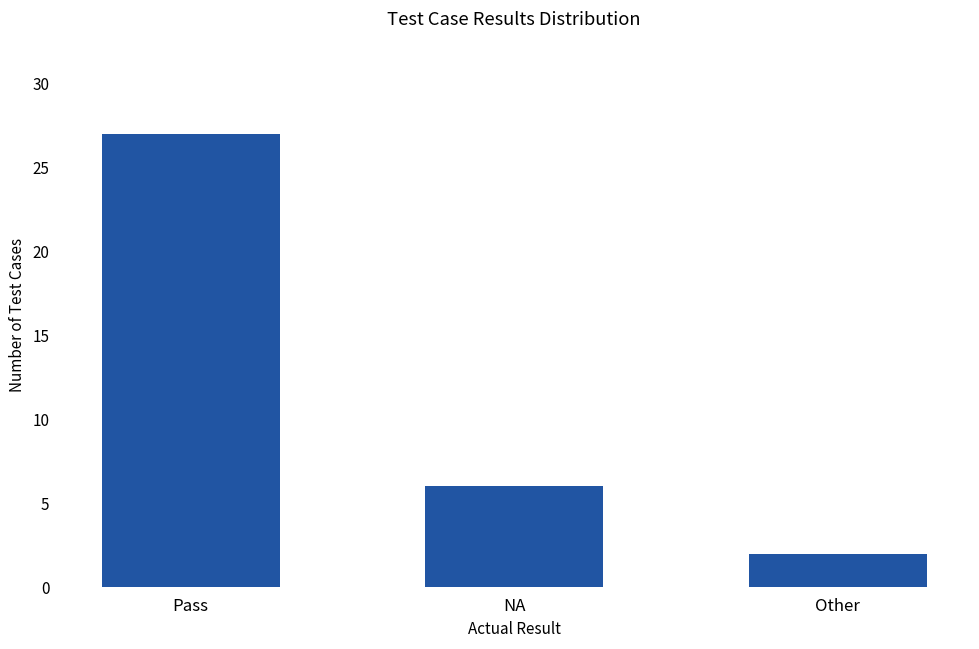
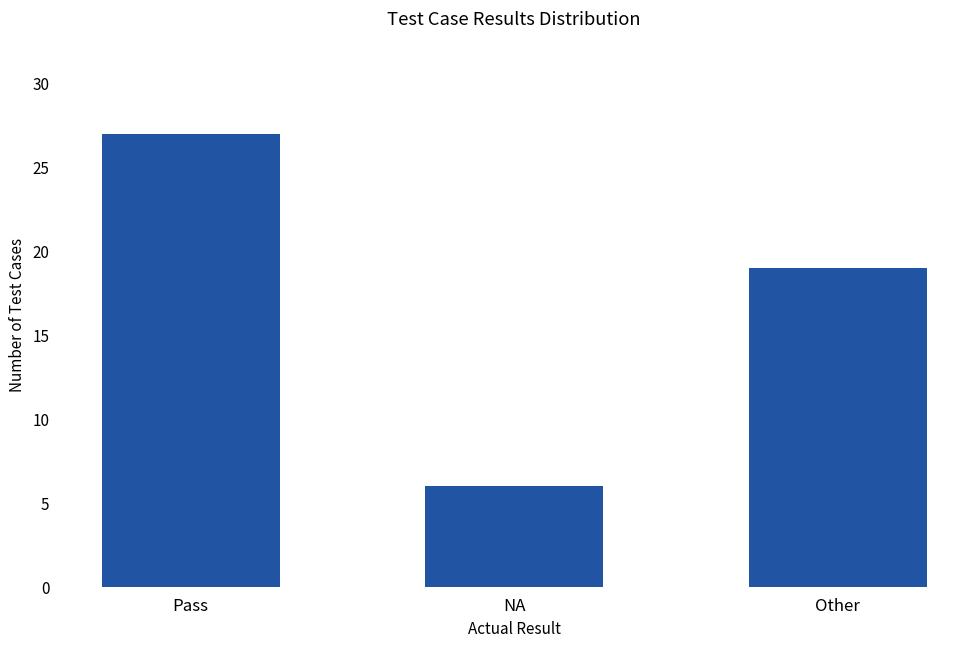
Other: 2 -> 19
